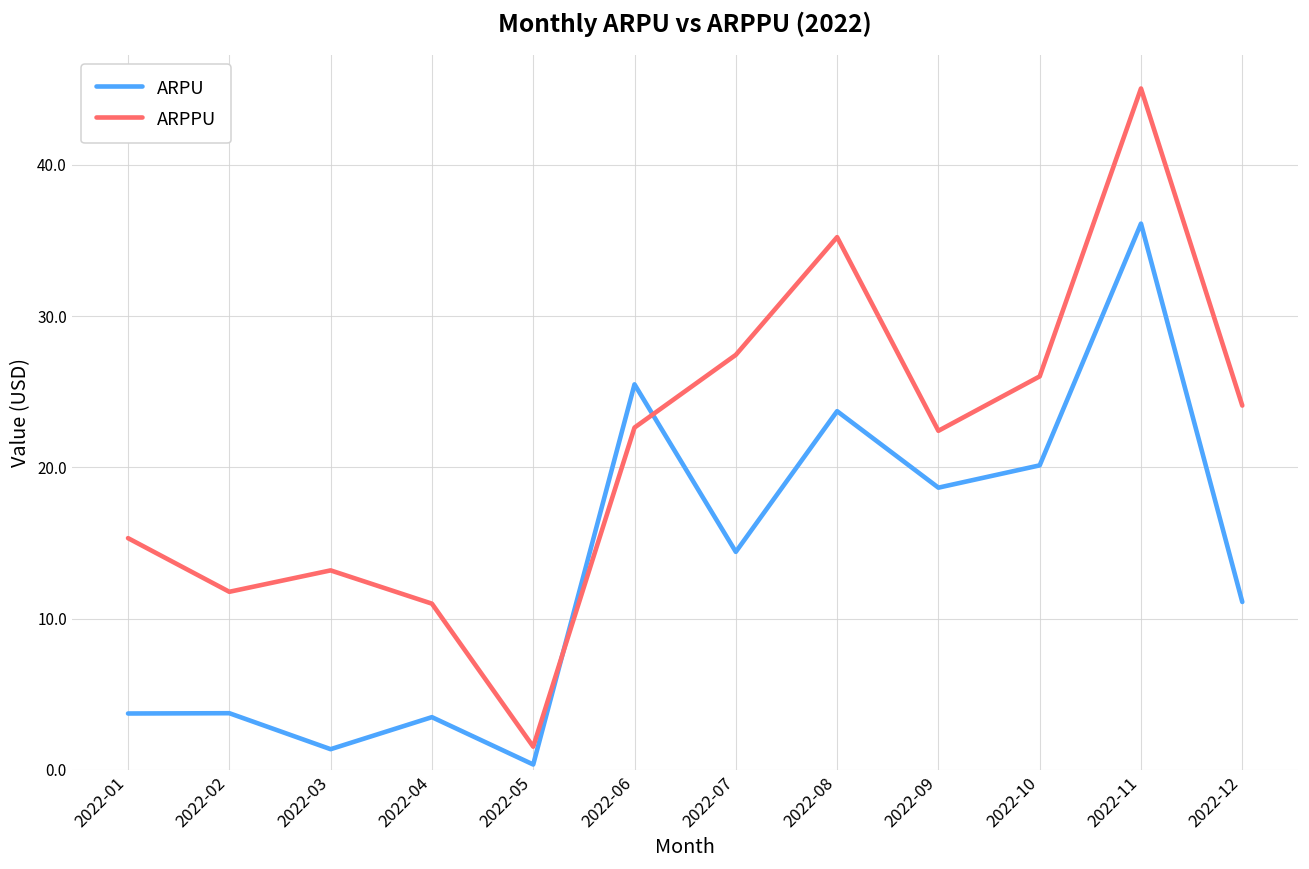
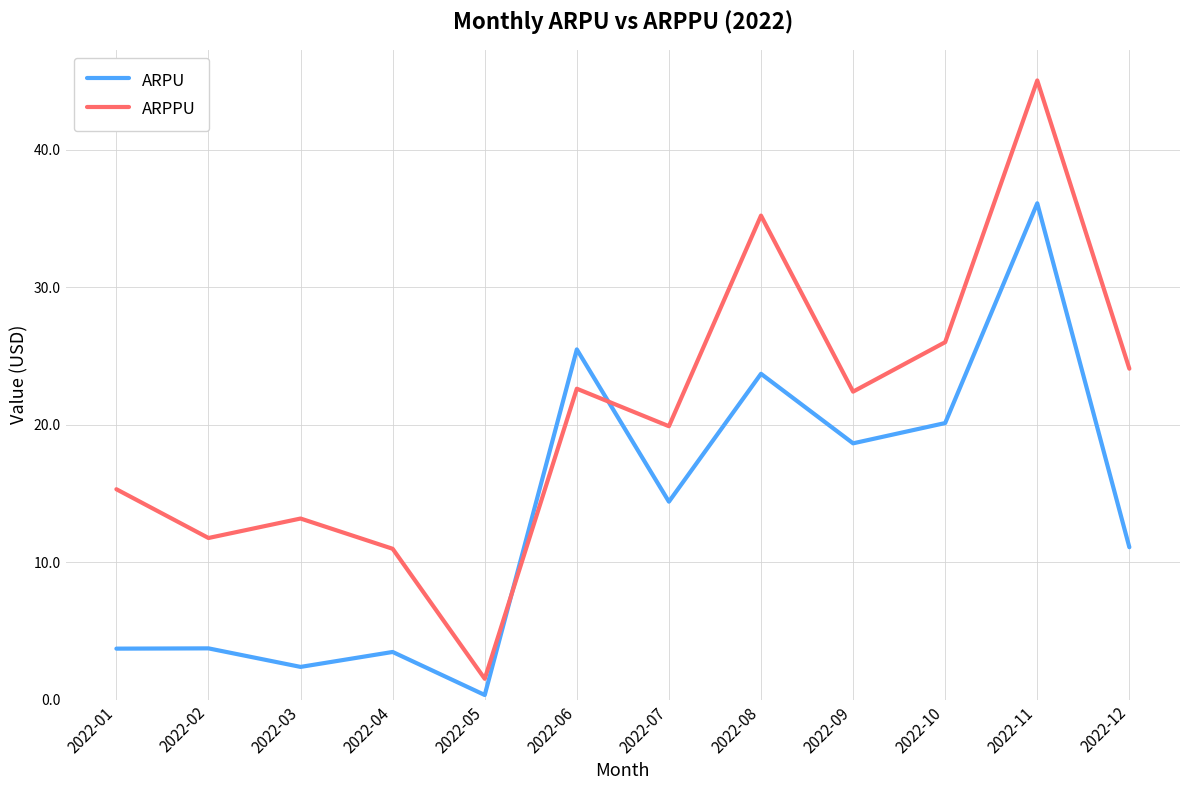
ARPU, 2022-03: 1.4 -> 2.4
ARPPU, 2022-07: 27.4 -> 19.9
